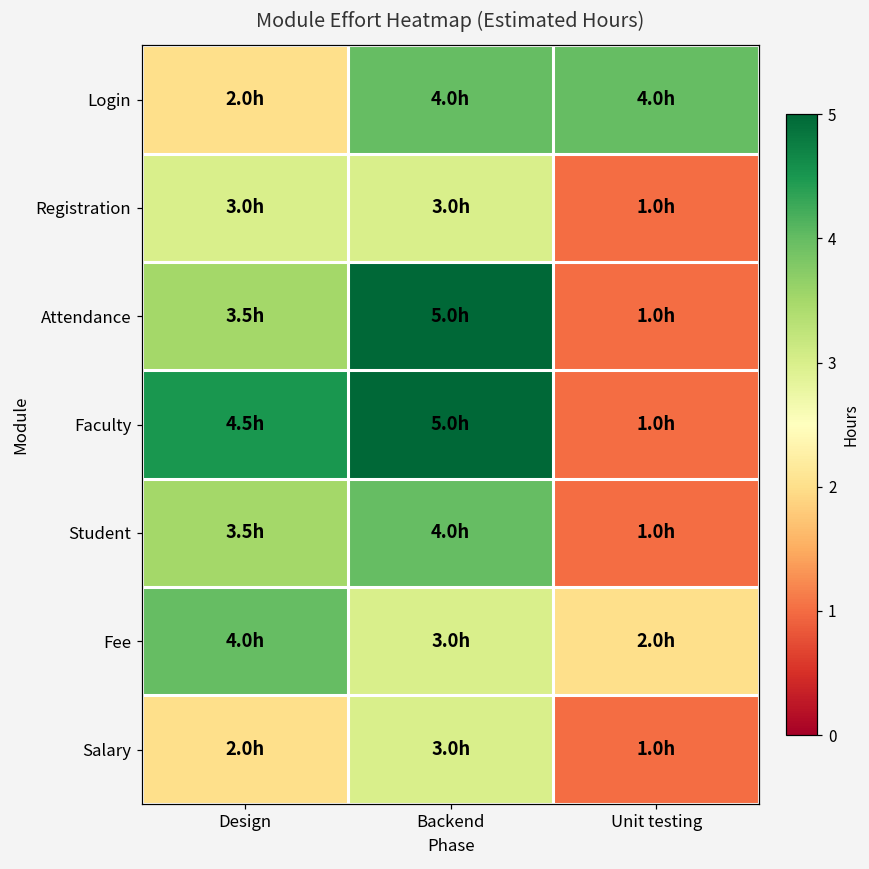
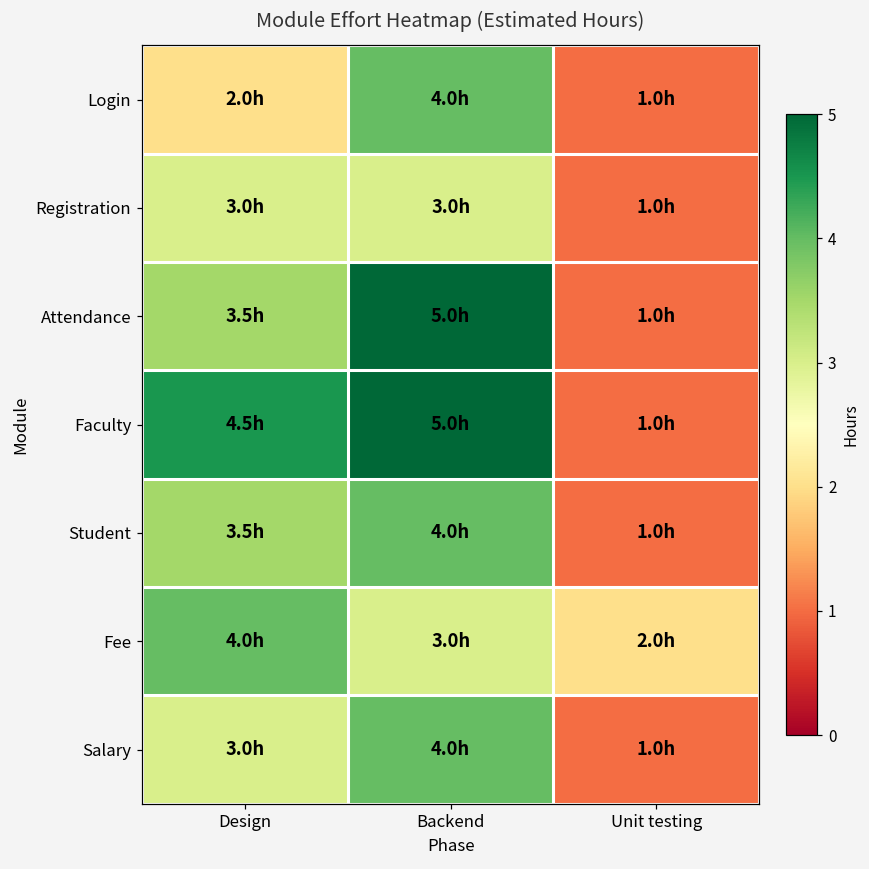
Login, Unit testing: 4.0h -> 1.0h
Salary, Design: 2.0h -> 3.0h
Salary, Backend: 3.0h -> 4.0h
